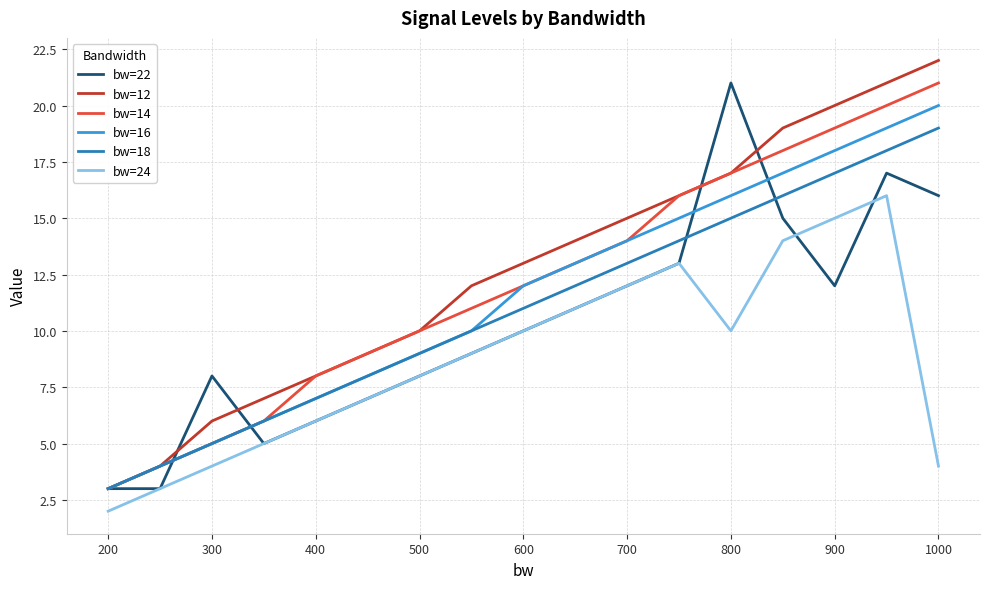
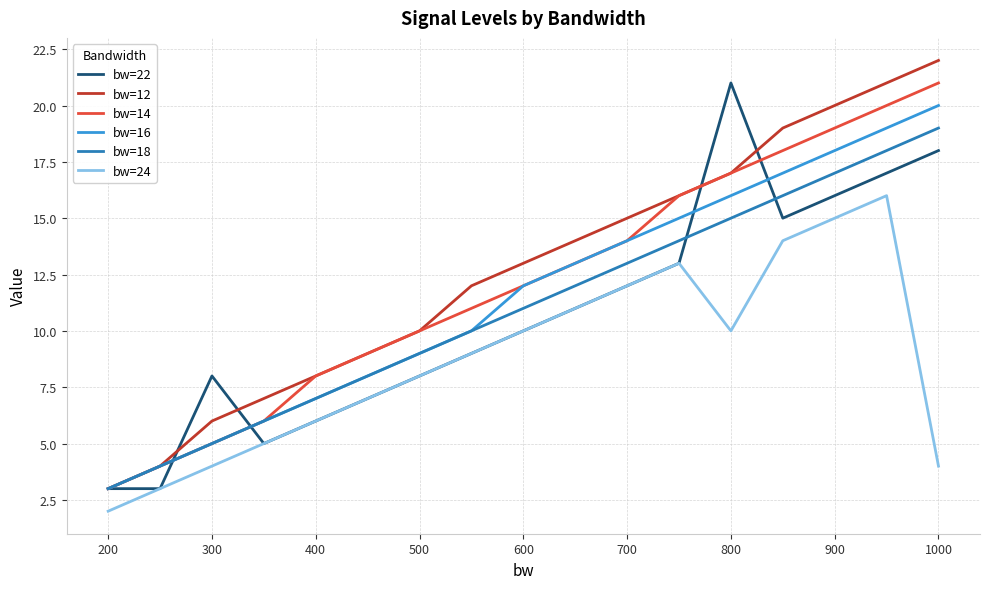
bw=22, 900: 12 -> 16
bw=22, 1000: 16 -> 18
